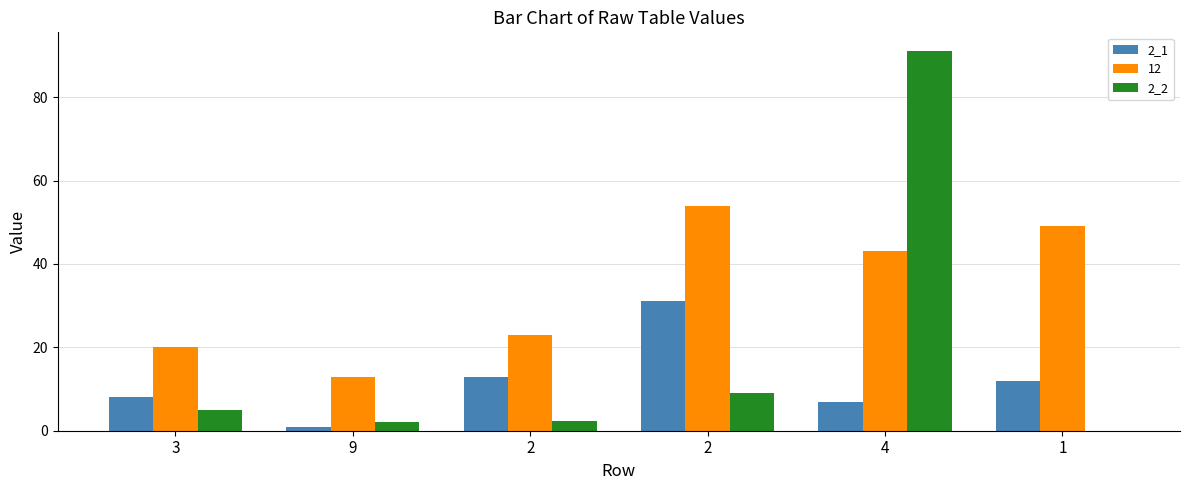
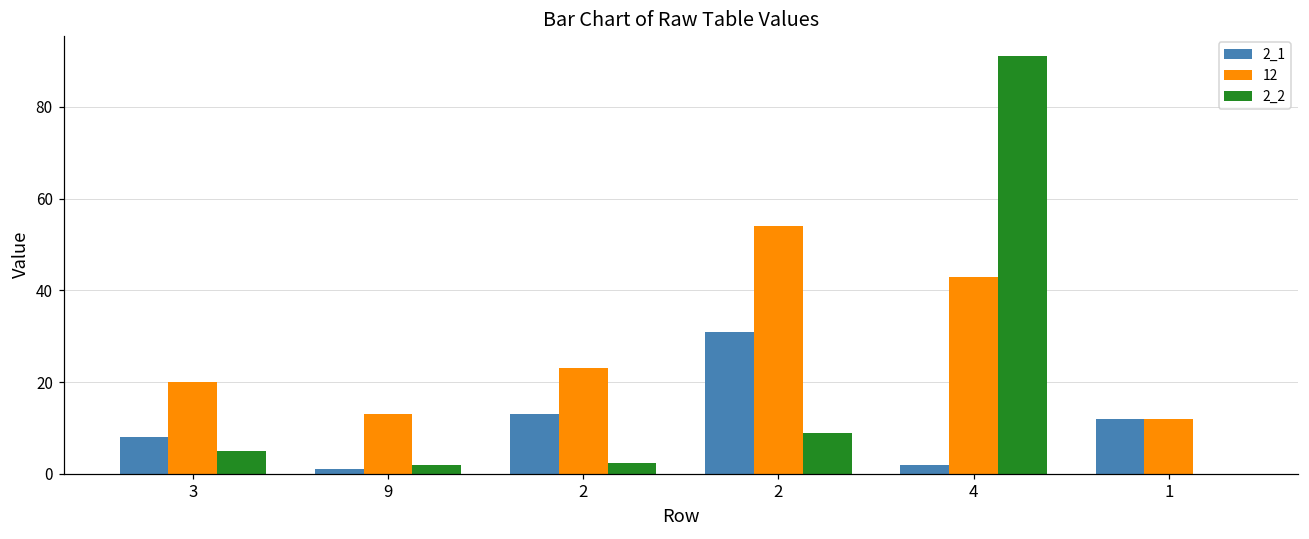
2_1, 4: 7 -> 2
12, 1: 49 -> 12
